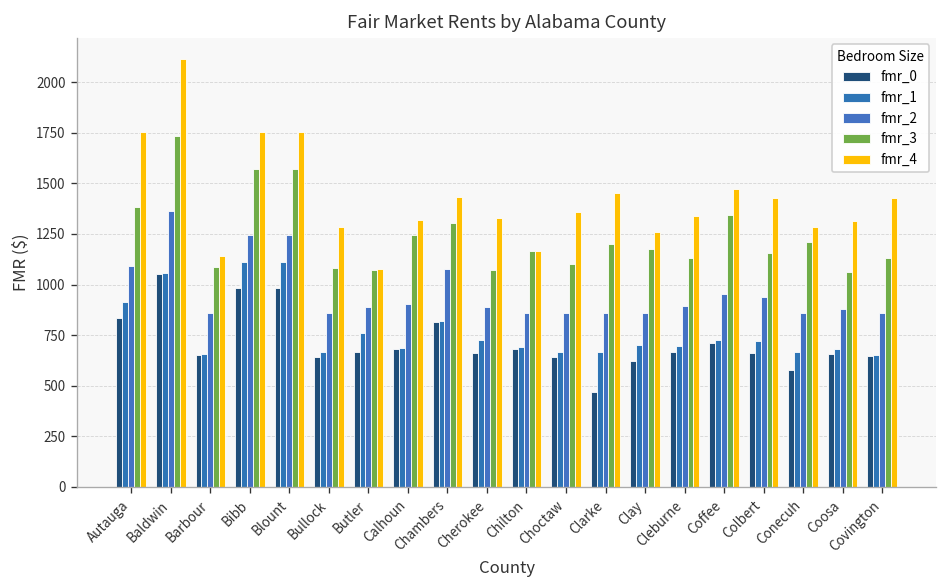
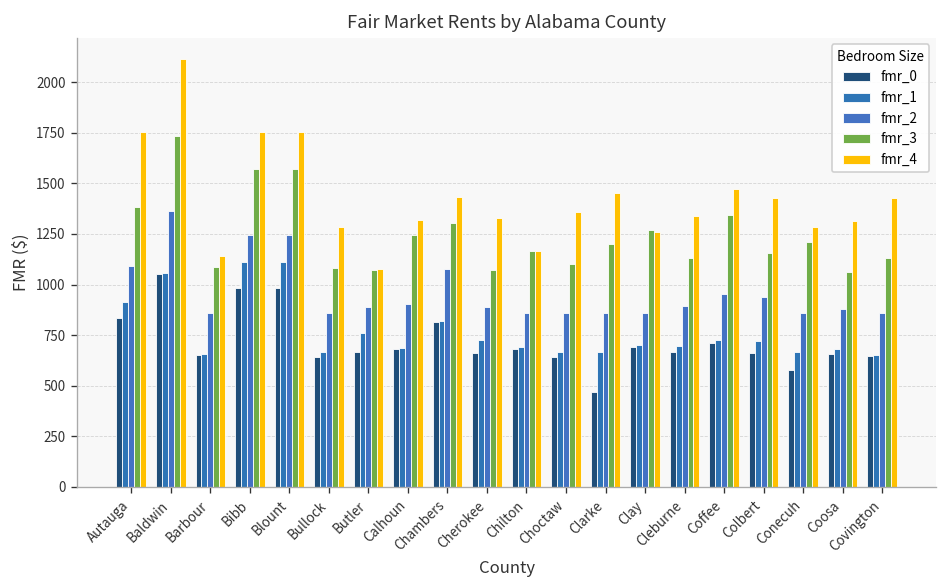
fmr_0, Clay: 620 -> 690
fmr_3, Clay: 1180 -> 1270
